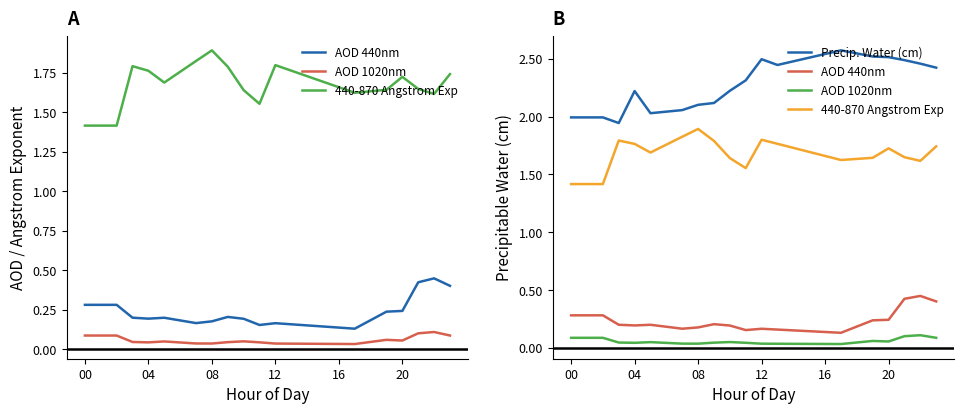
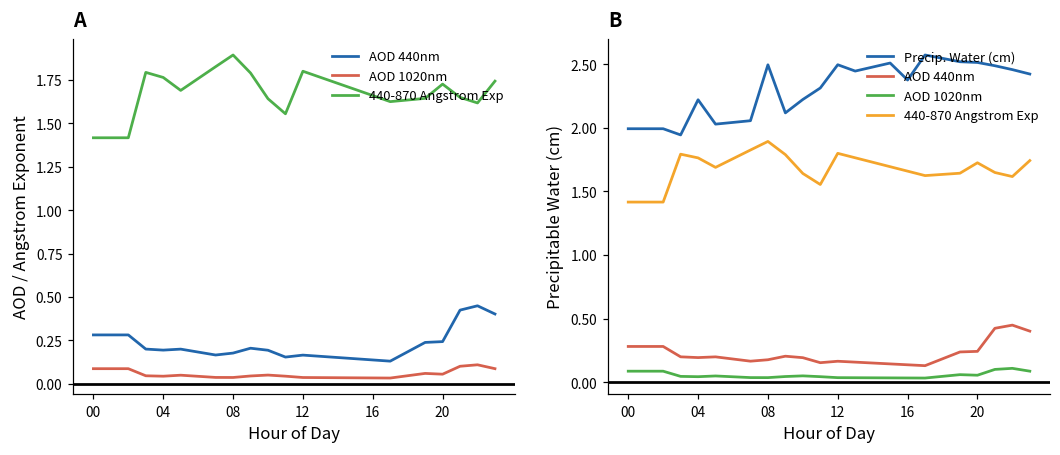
B, Precip. Water (cm), 08: 2.10 -> 2.50
B, Precip. Water (cm), 16: 2.54 -> 2.38
